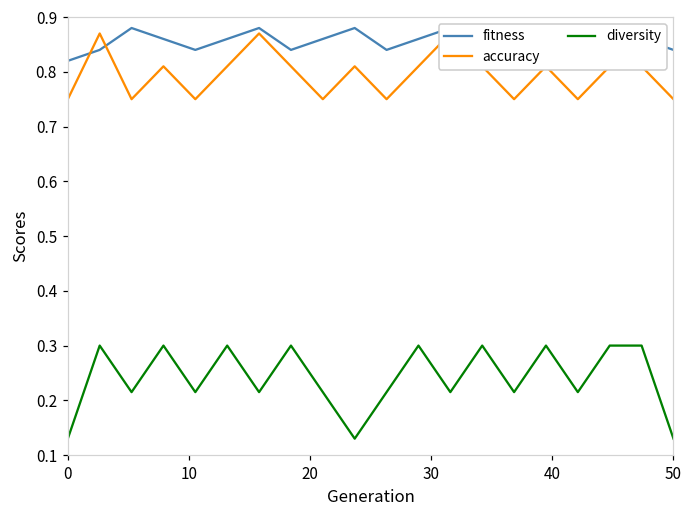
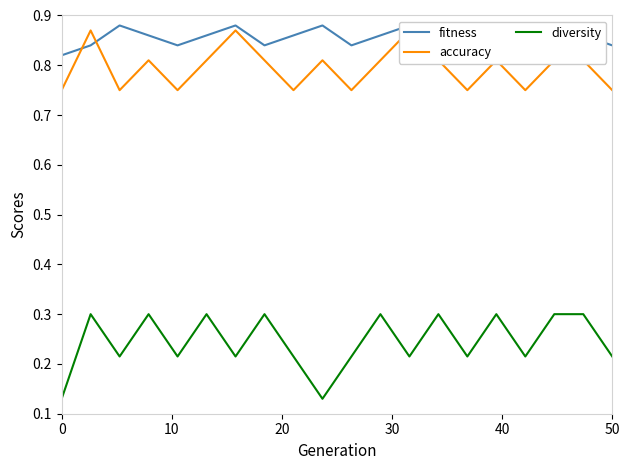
diversity, 50: 0.13 -> 0.22
